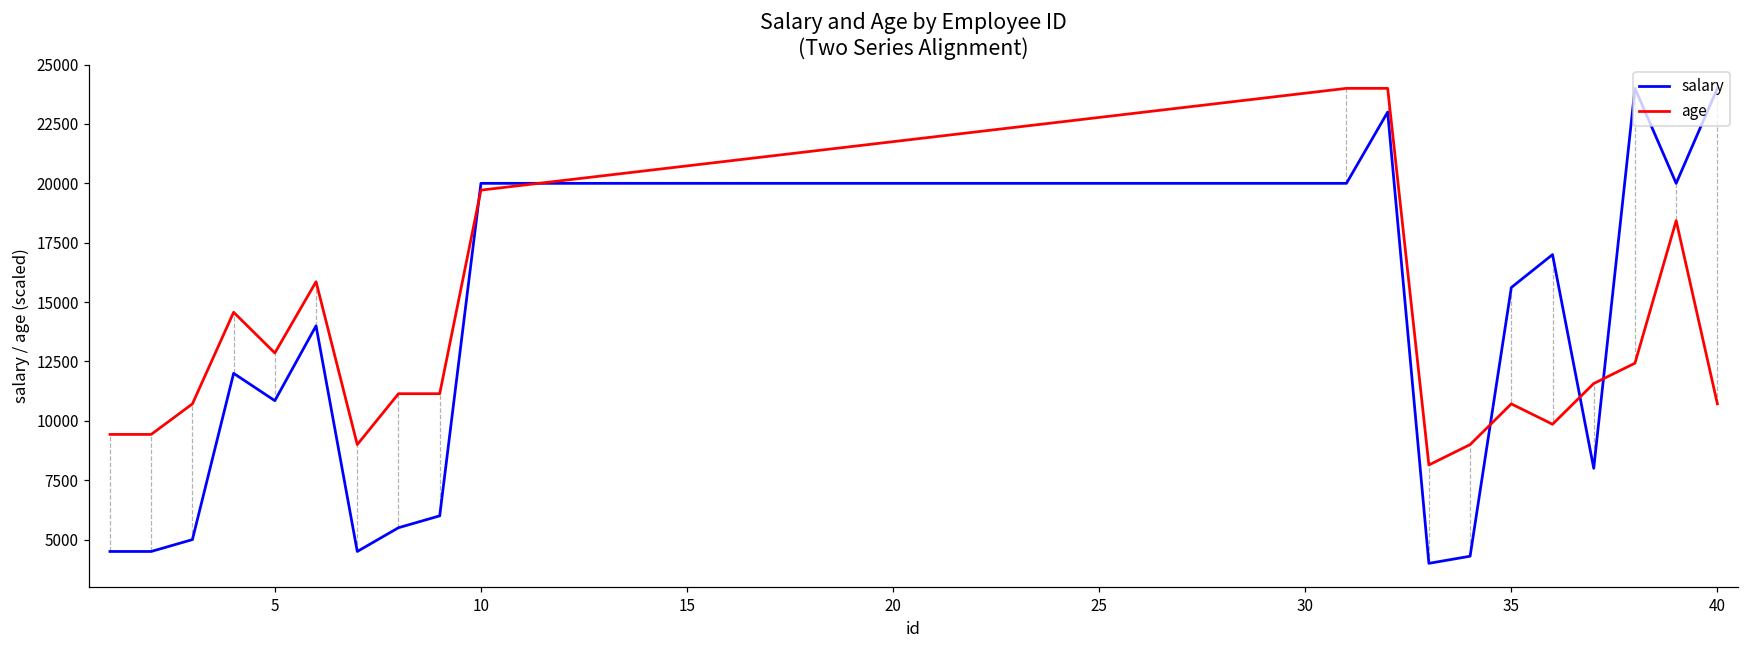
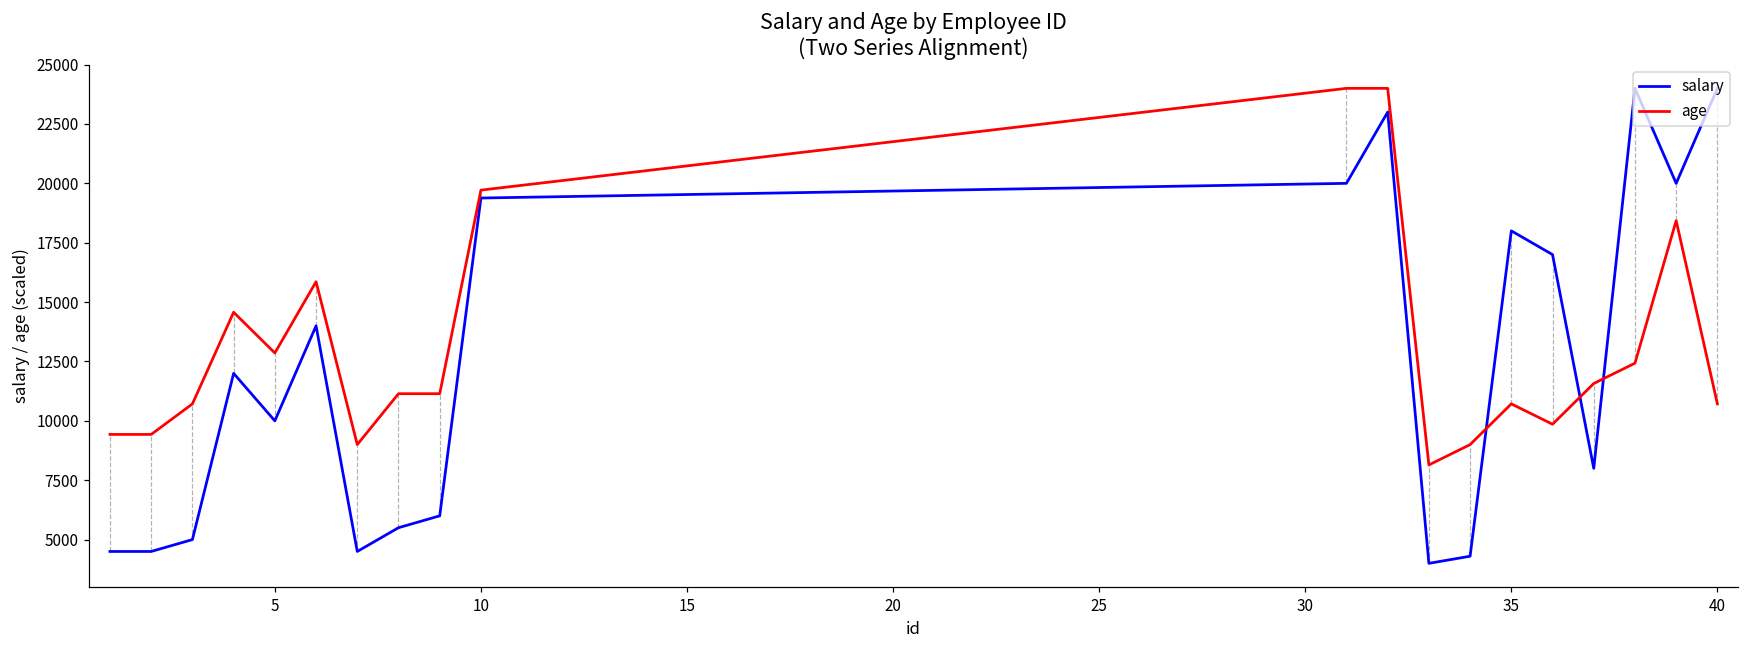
salary, 5: 10800 -> 10000
salary, 10: 20000 -> 19400
salary, 35: 15600 -> 18000
